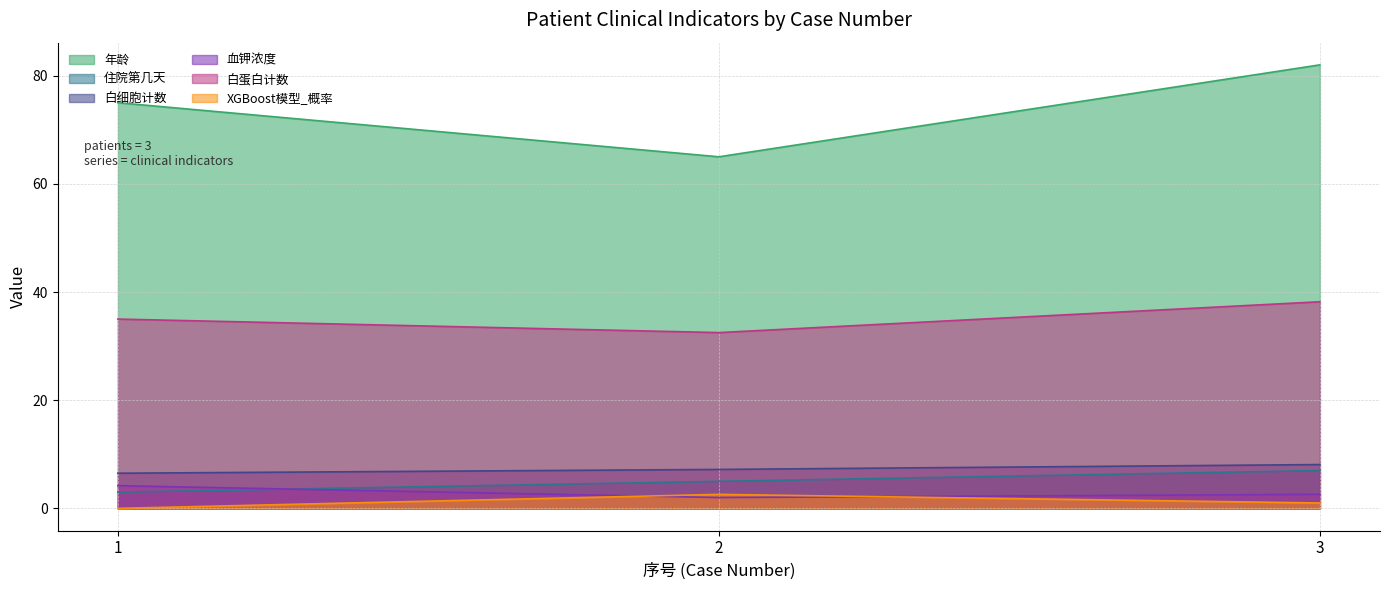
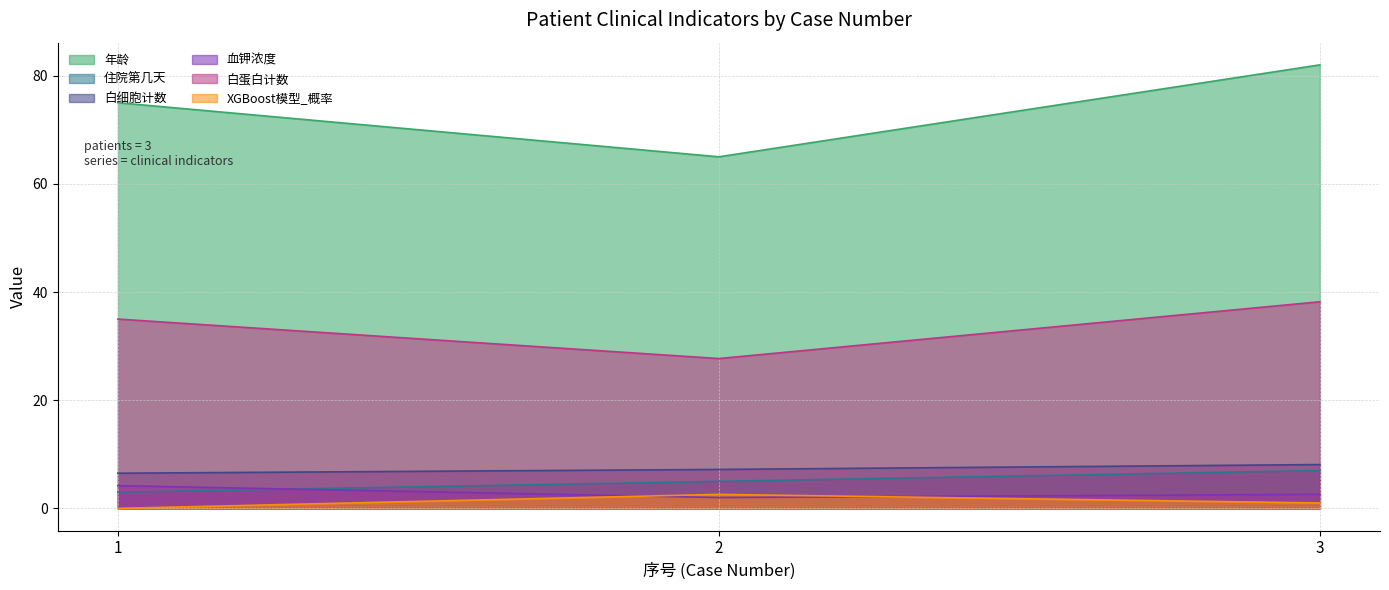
白蛋白计数, 2: 33 -> 28
